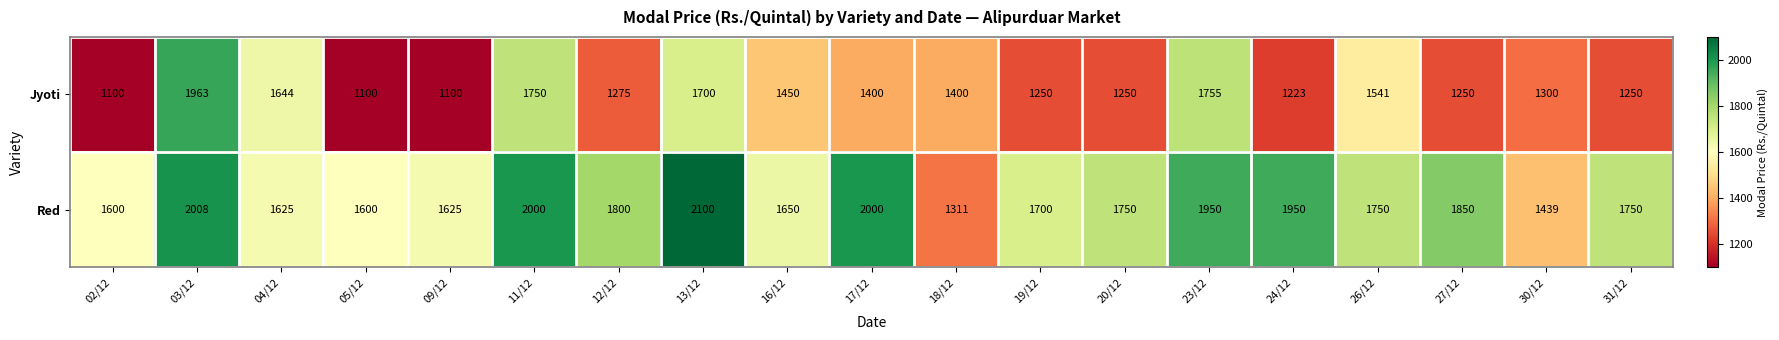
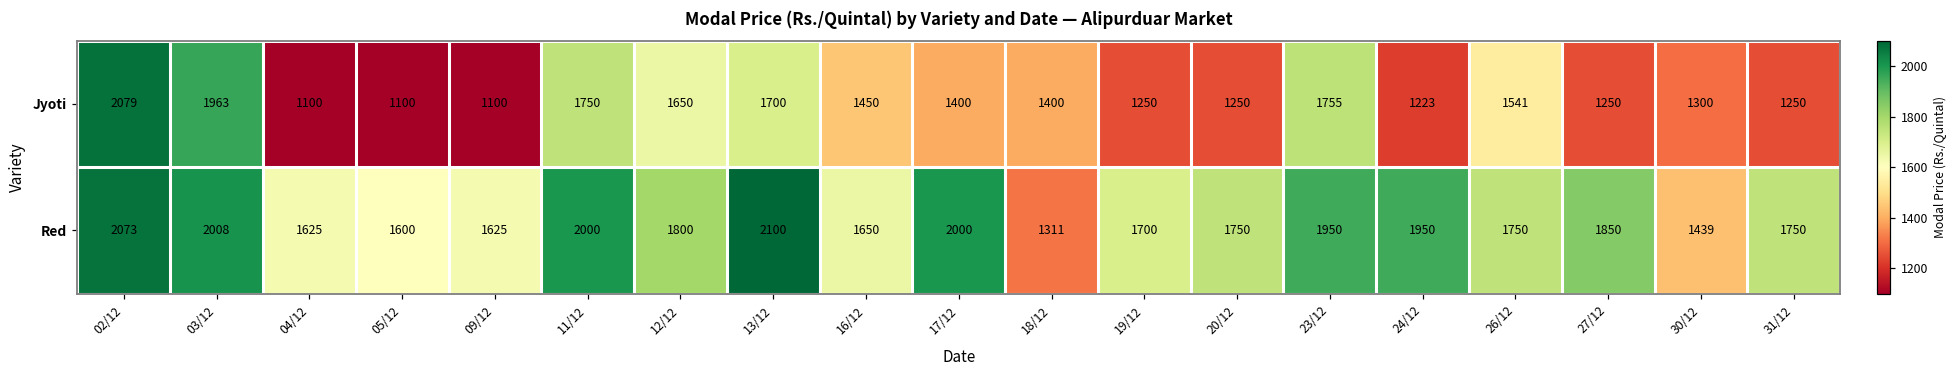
Jyoti, 02/12: 1100 -> 2079
Jyoti, 04/12: 1644 -> 1100
Jyoti, 12/12: 1275 -> 1650
Red, 02/12: 1600 -> 2073
